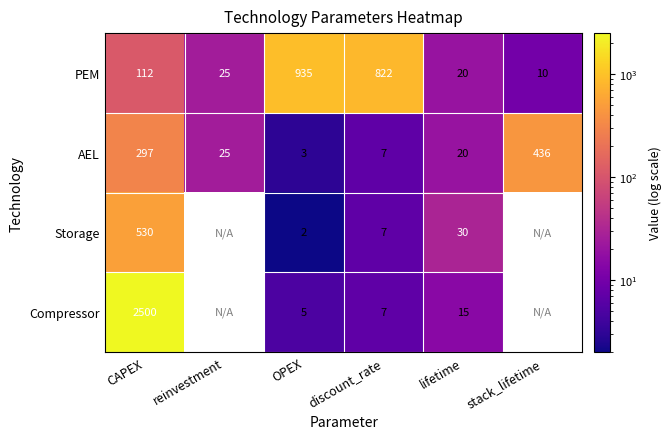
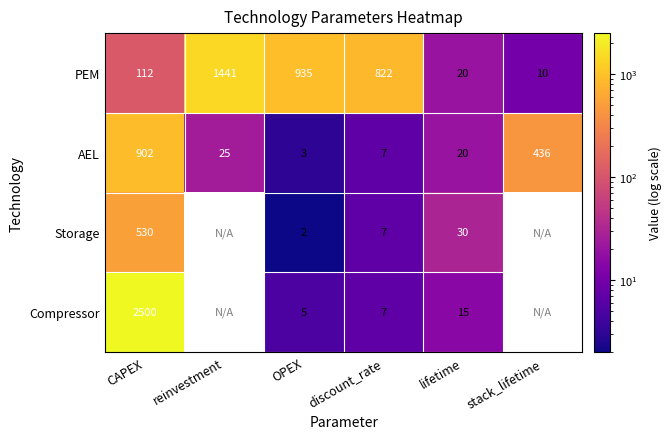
PEM, reinvestment: 25 -> 1441
AEL, CAPEX: 297 -> 902
